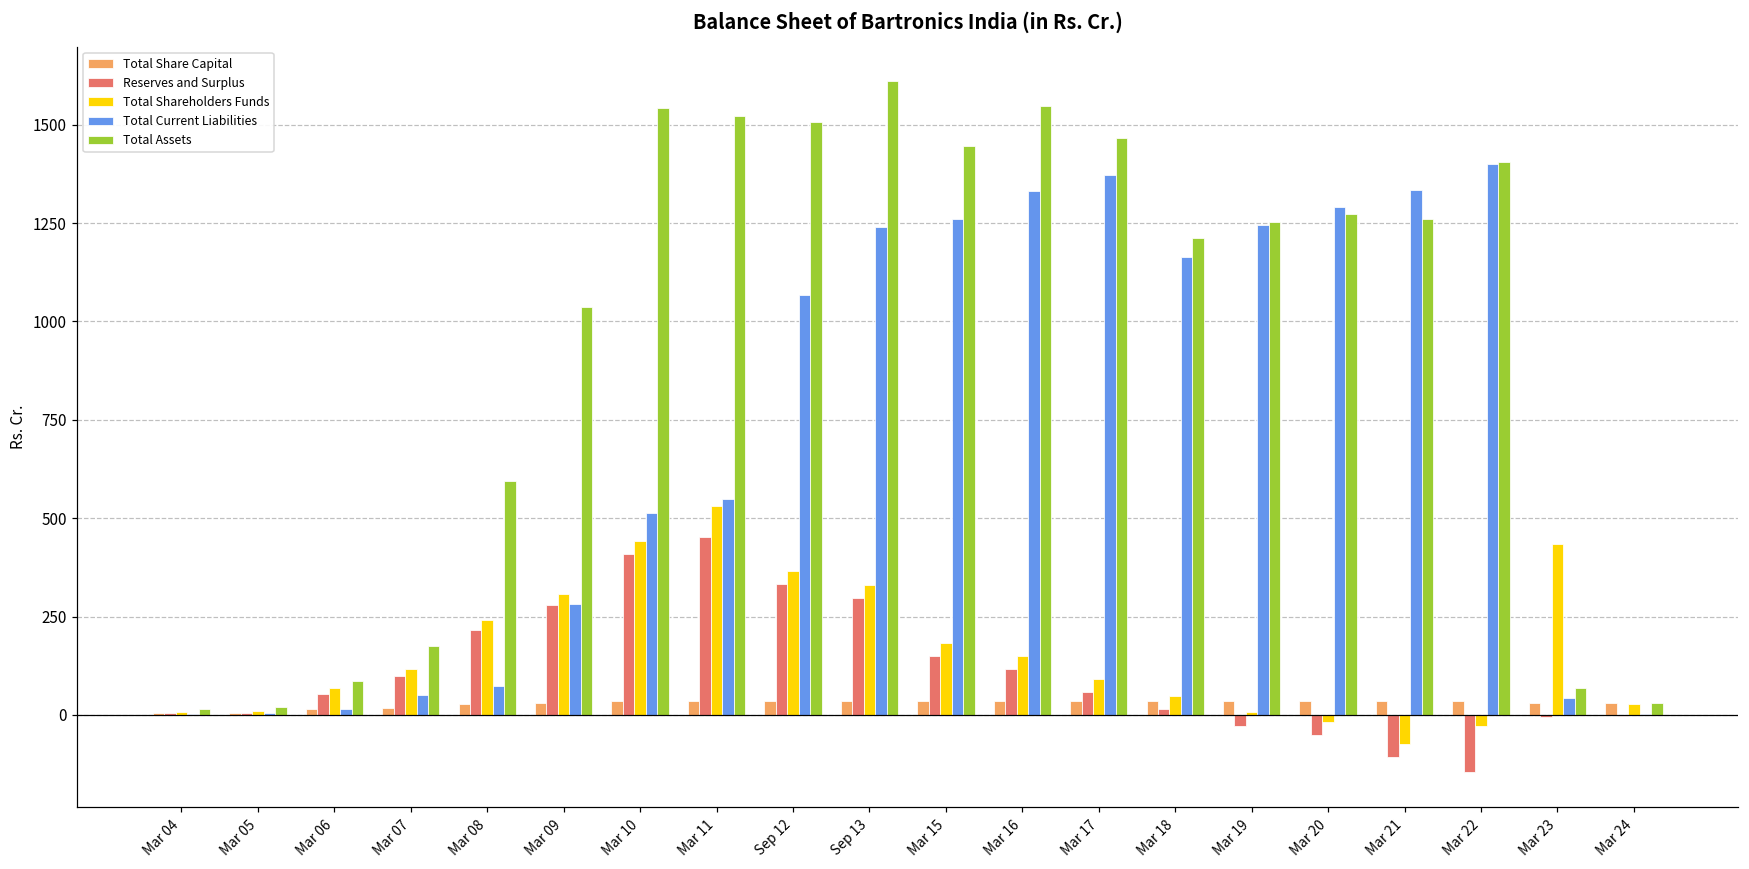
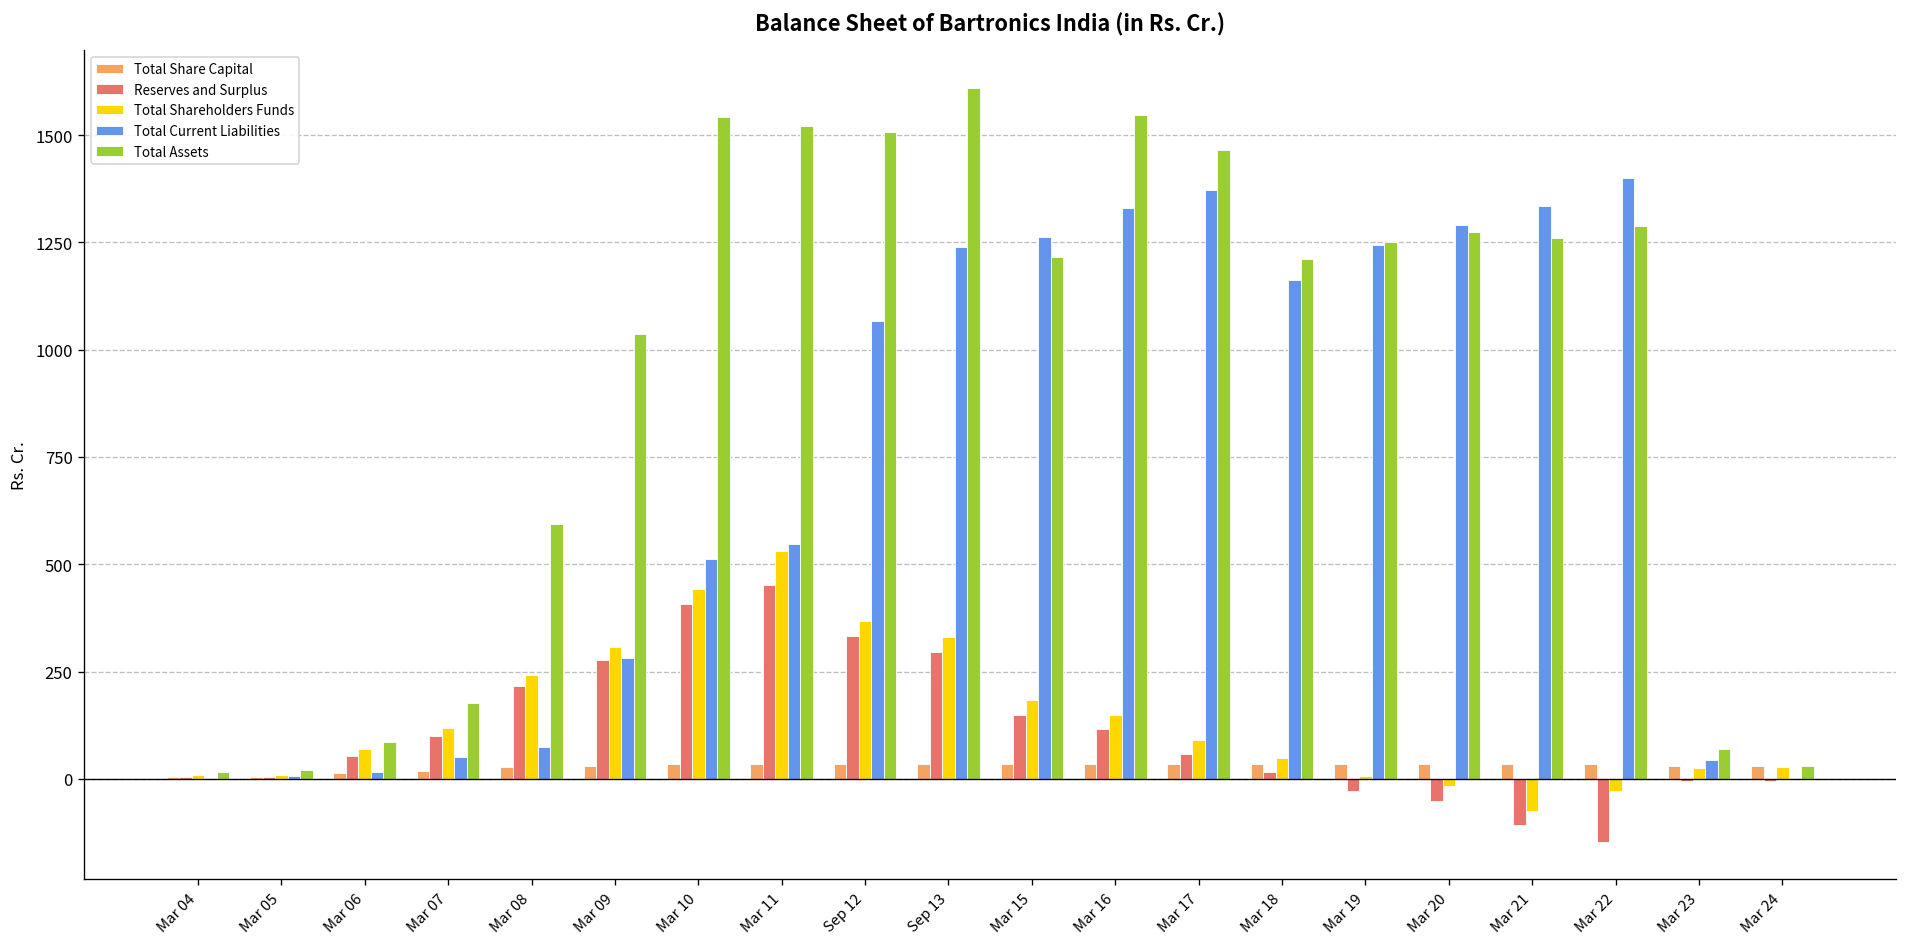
Total Assets, Mar 15: 1450 -> 1220
Total Assets, Mar 22: 1410 -> 1290
Total Shareholders Funds, Mar 23: 430 -> 30
